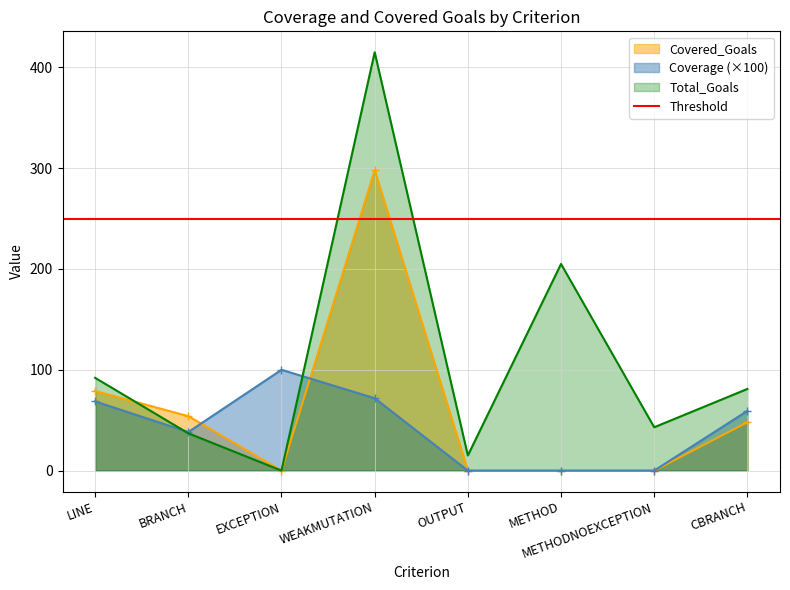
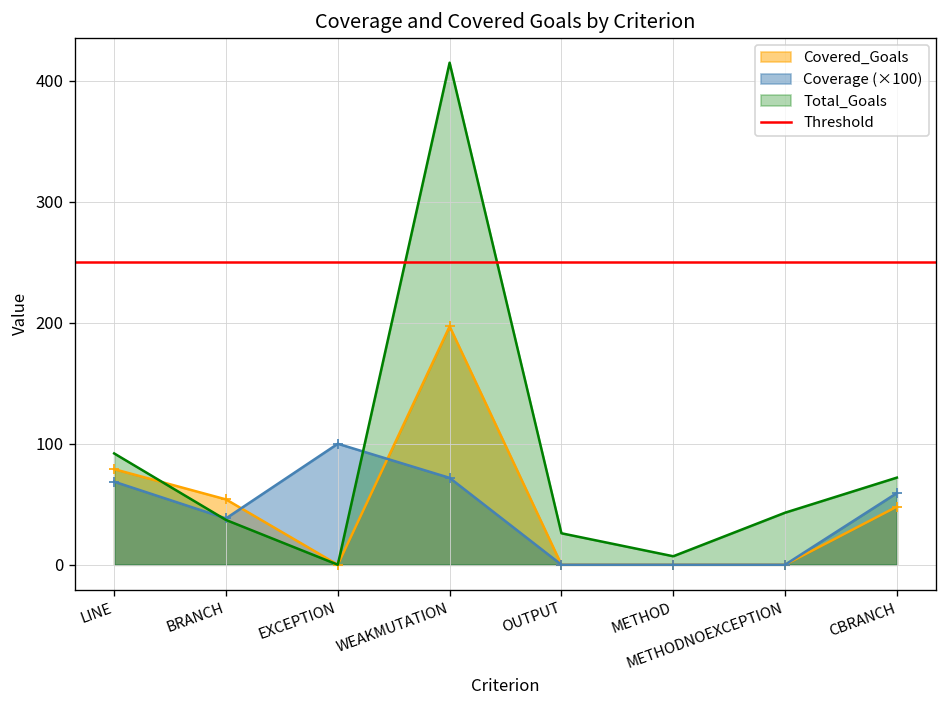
Covered_Goals, WEAKMUTATION: 298 -> 197
Total_Goals, OUTPUT: 15 -> 26
Total_Goals, METHOD: 205 -> 7
Total_Goals, CBRANCH: 81 -> 72
